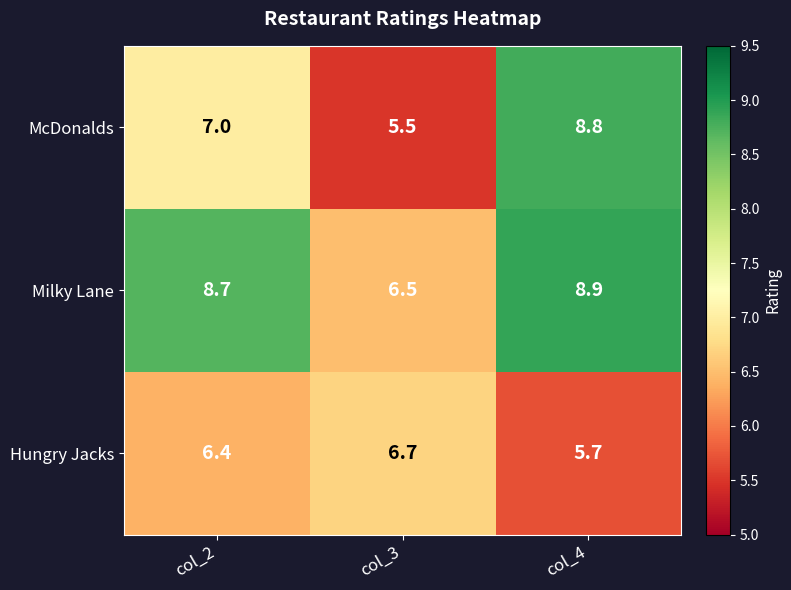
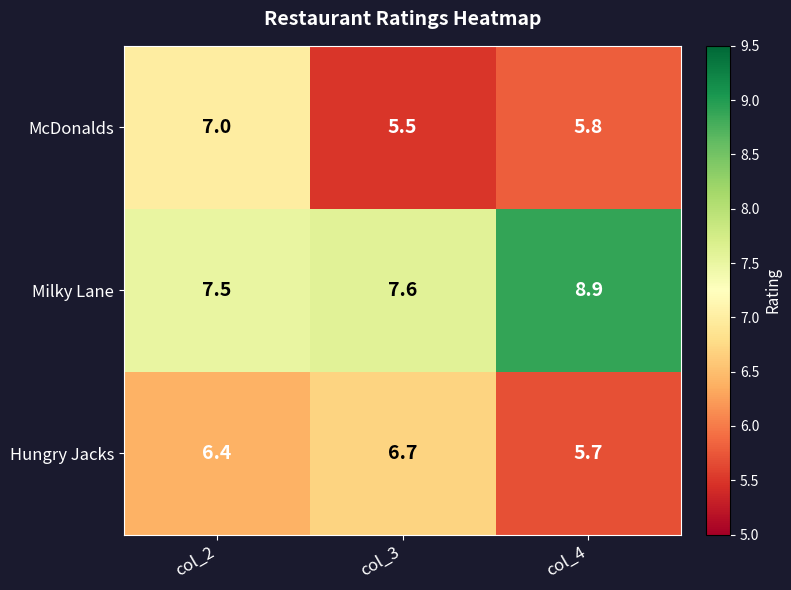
McDonalds, col_4: 8.8 -> 5.8
Milky Lane, col_2: 8.7 -> 7.5
Milky Lane, col_3: 6.5 -> 7.6
